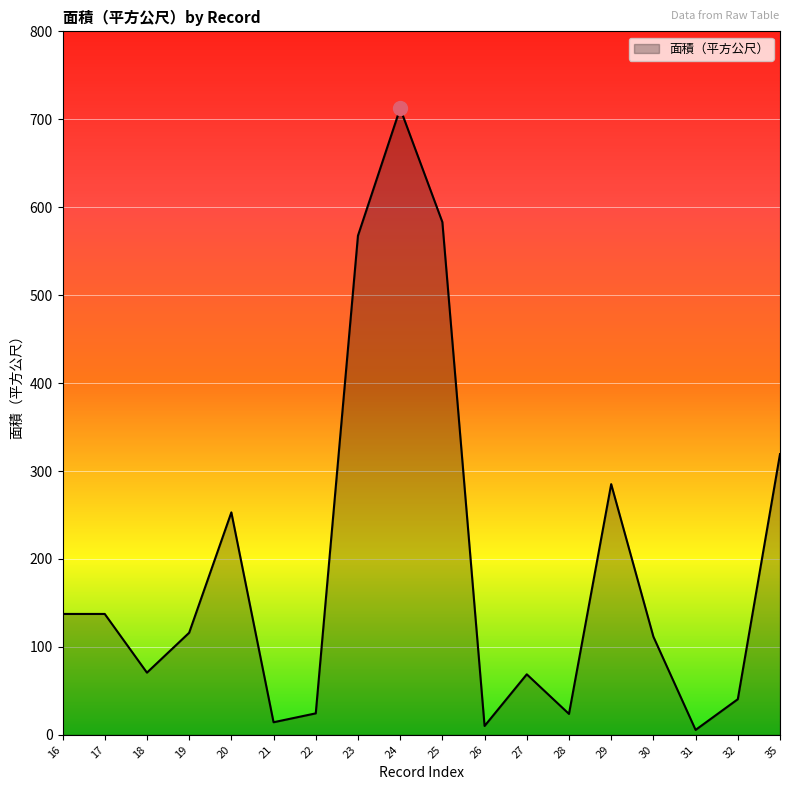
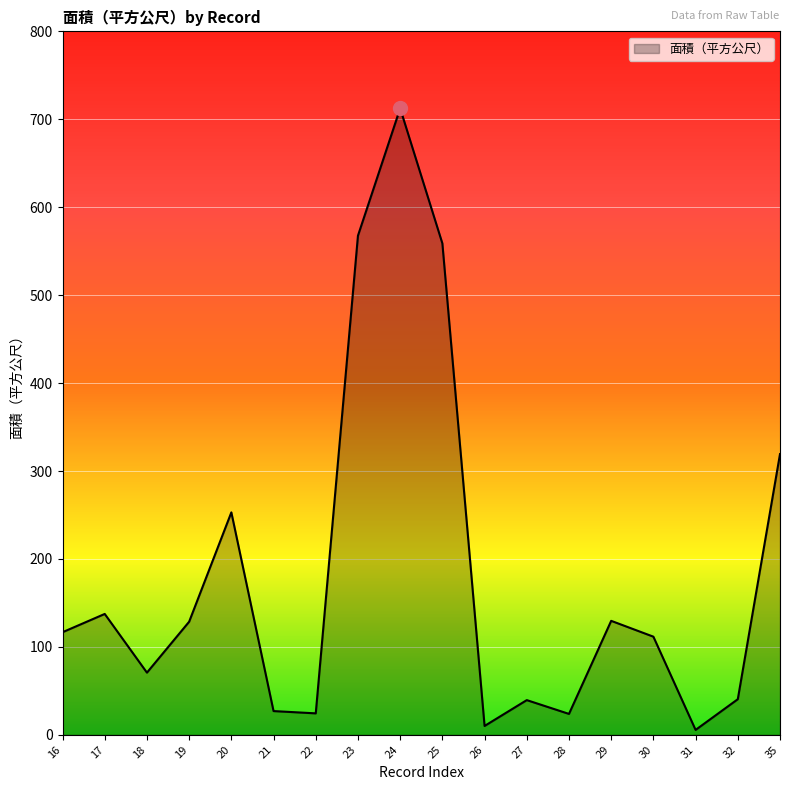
面積（平方公尺）, 16: 140 -> 120
面積（平方公尺）, 19: 120 -> 130
面積（平方公尺）, 21: 10 -> 30
面積（平方公尺）, 25: 580 -> 560
面積（平方公尺）, 27: 70 -> 40
面積（平方公尺）, 29: 290 -> 130
